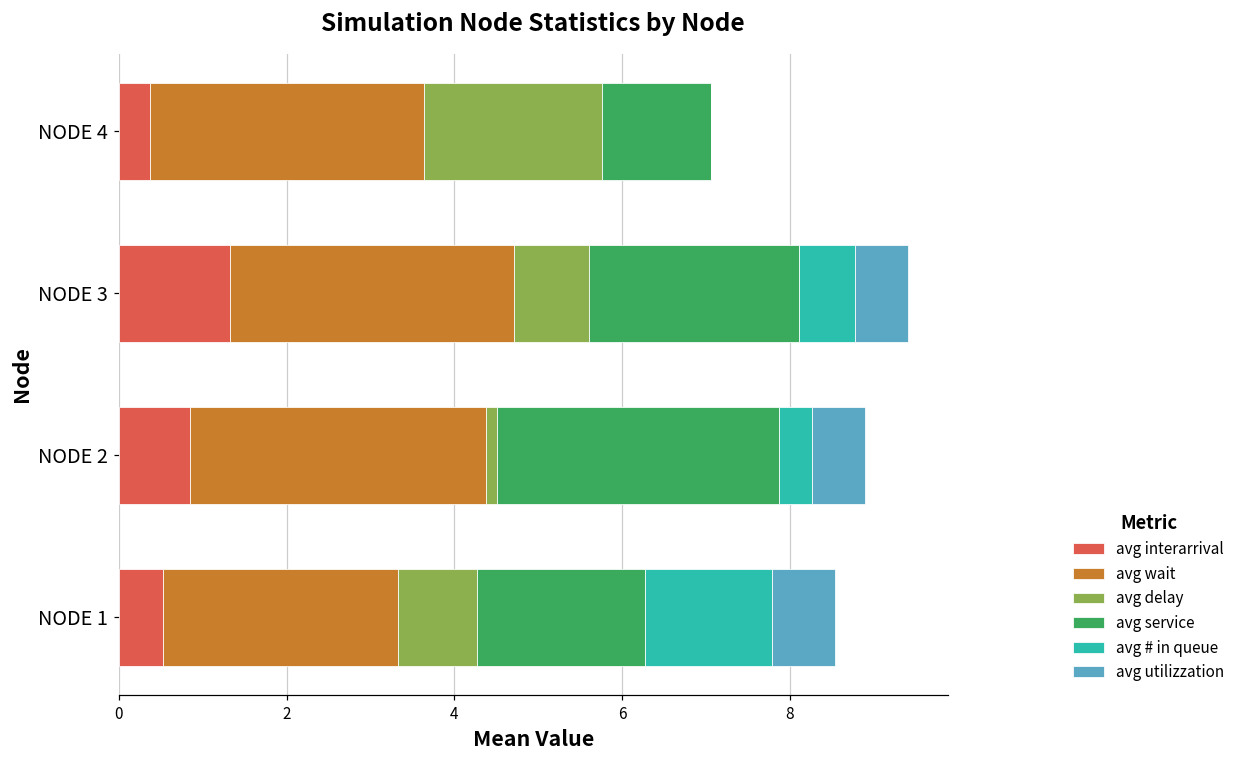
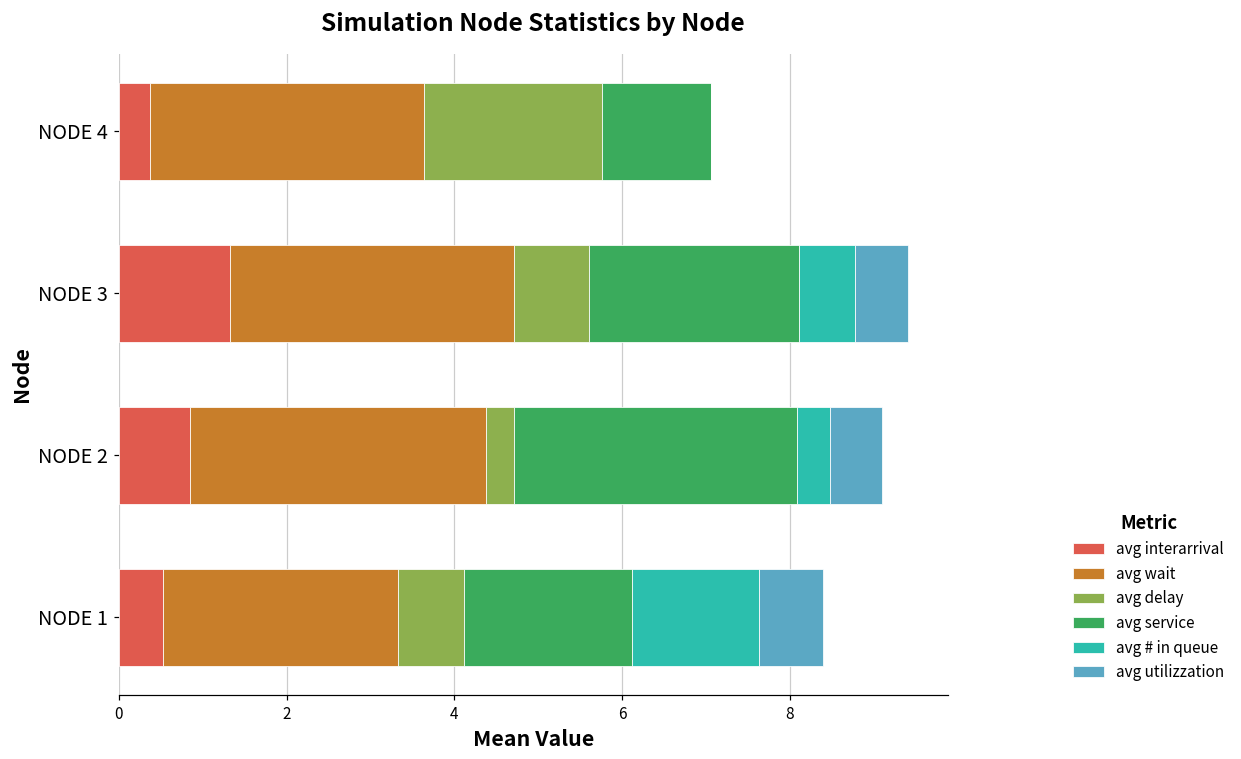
avg delay, NODE 2: 0.1 -> 0.3
avg delay, NODE 1: 0.9 -> 0.8
